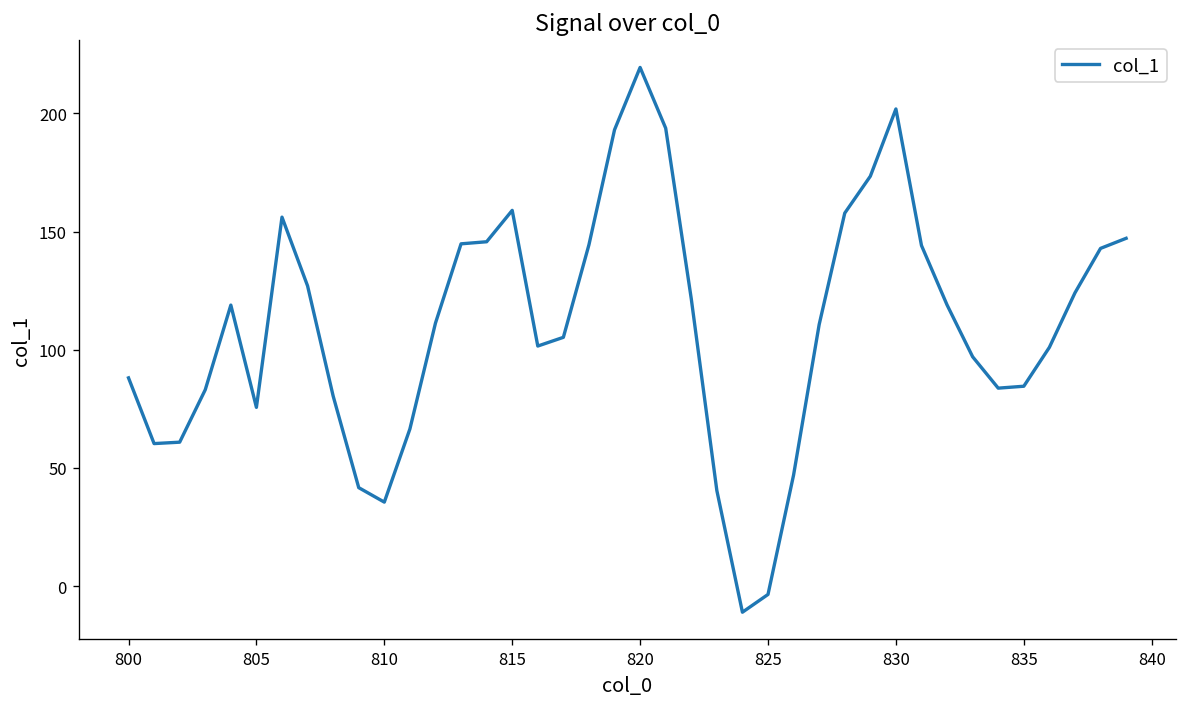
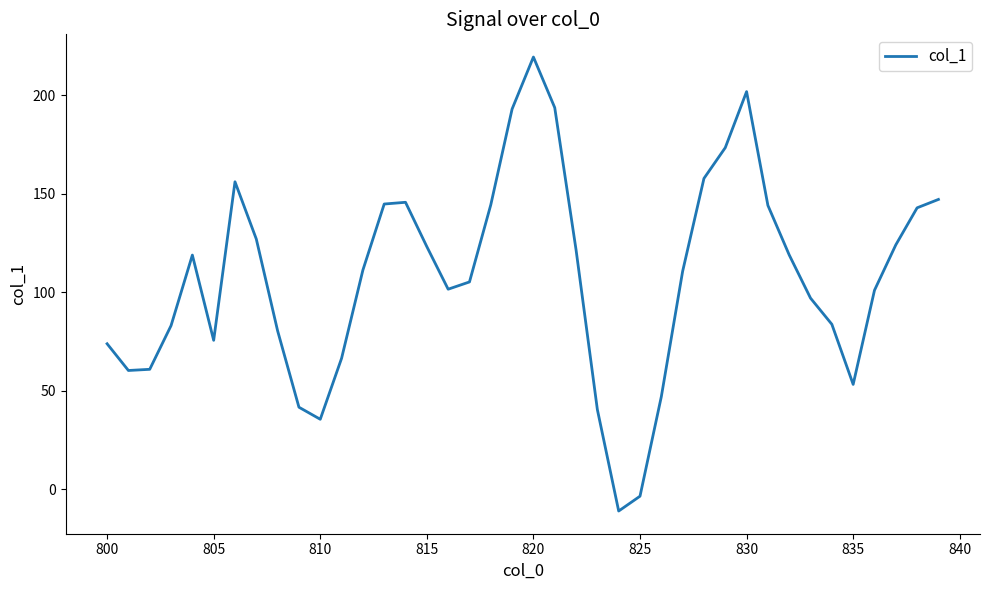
800: 88 -> 74
815: 159 -> 123
835: 85 -> 53
